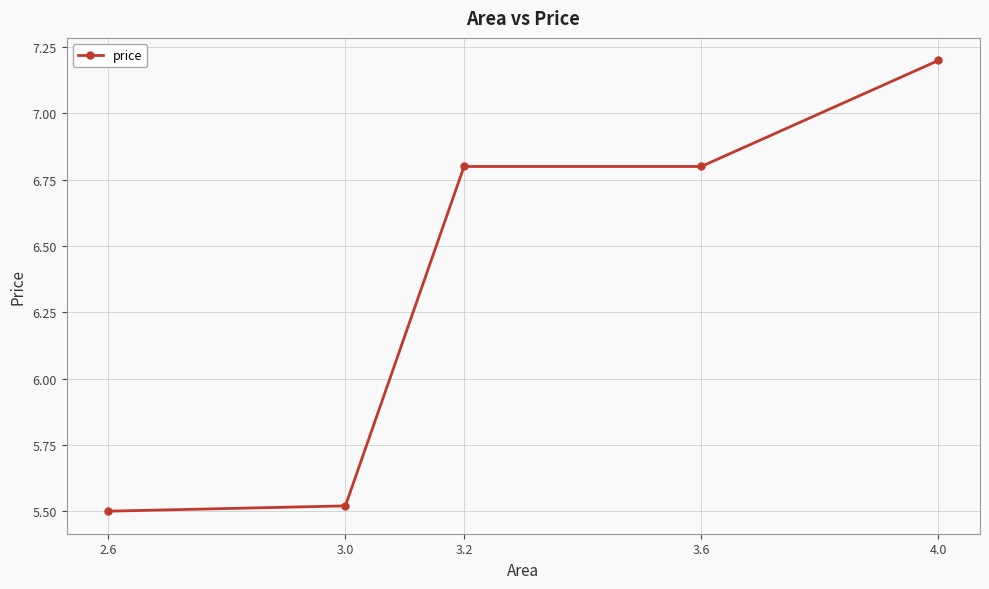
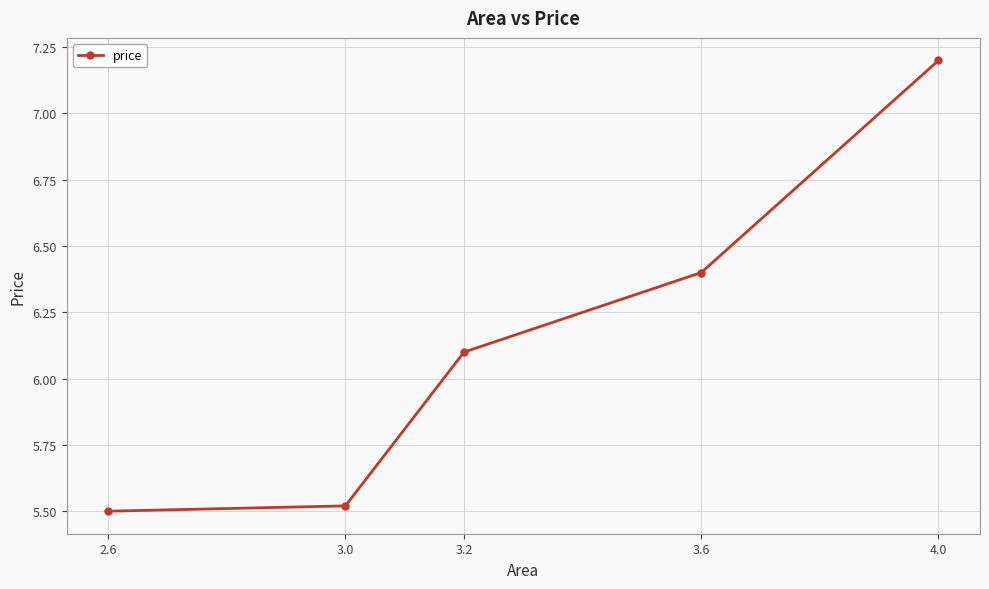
3.2: 6.8 -> 6.1
3.6: 6.8 -> 6.4
